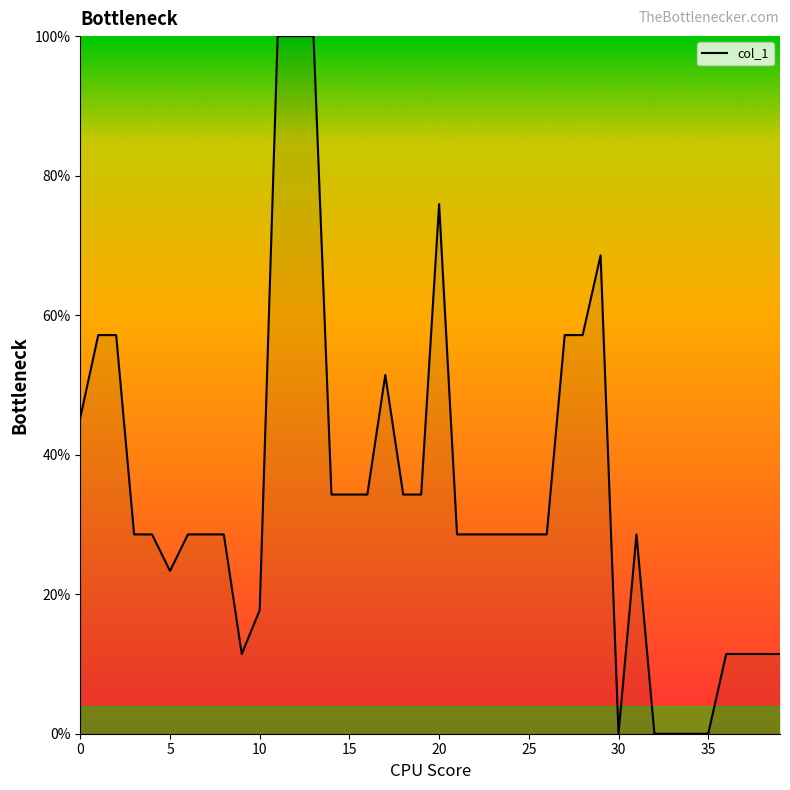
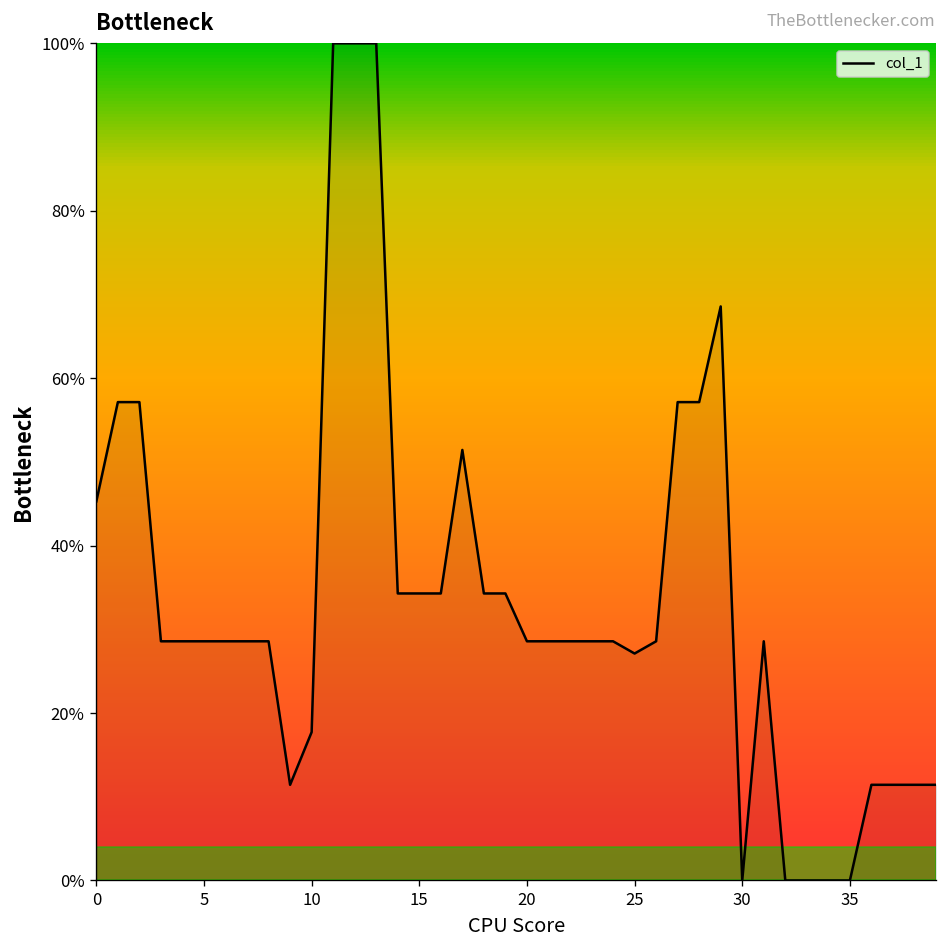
5: 23% -> 29%
20: 76% -> 29%
25: 29% -> 27%
